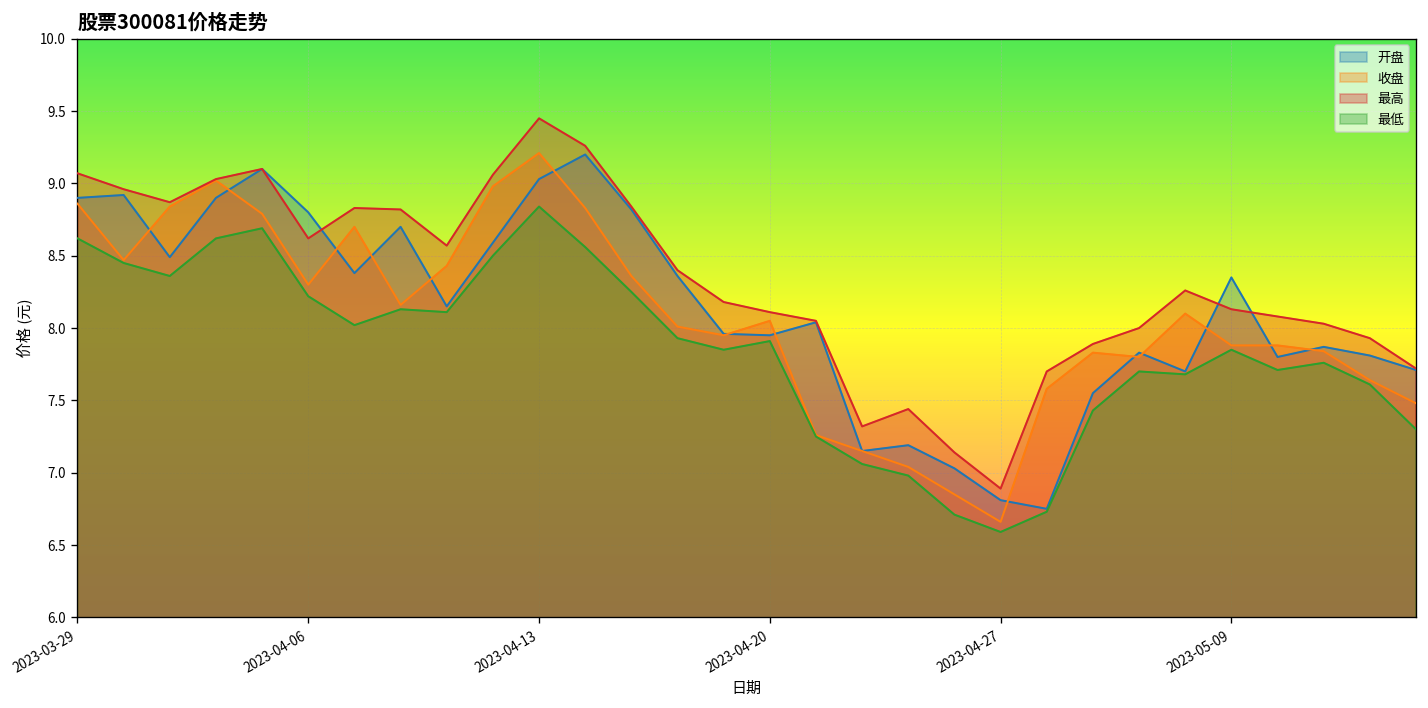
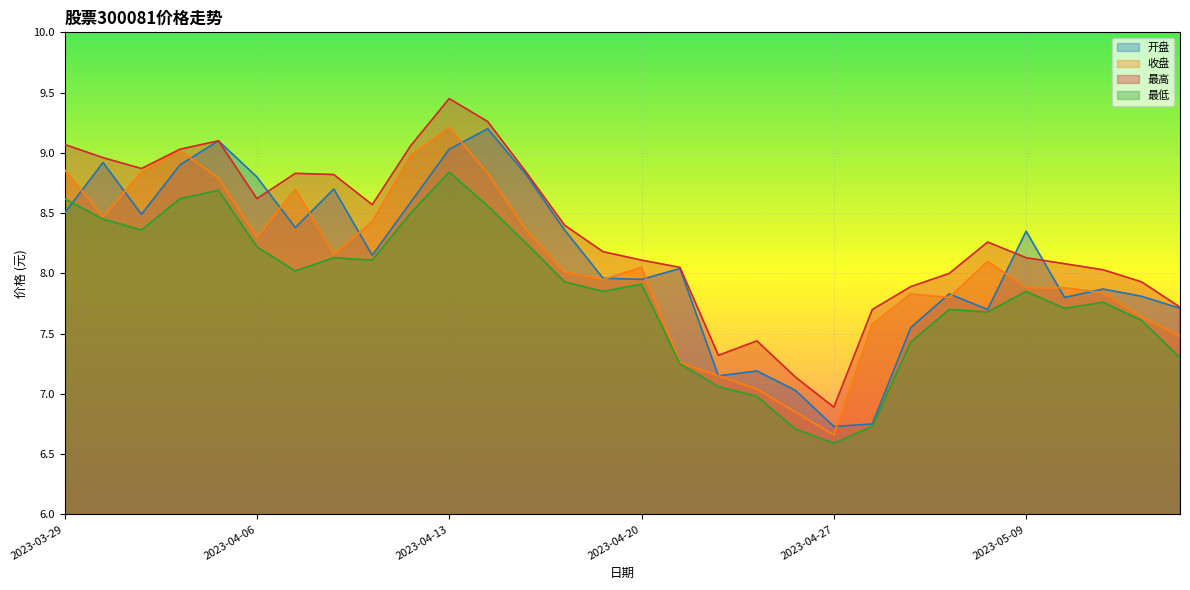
开盘, 2023-03-29: 8.9 -> 8.5
开盘, 2023-04-27: 6.81 -> 6.73
